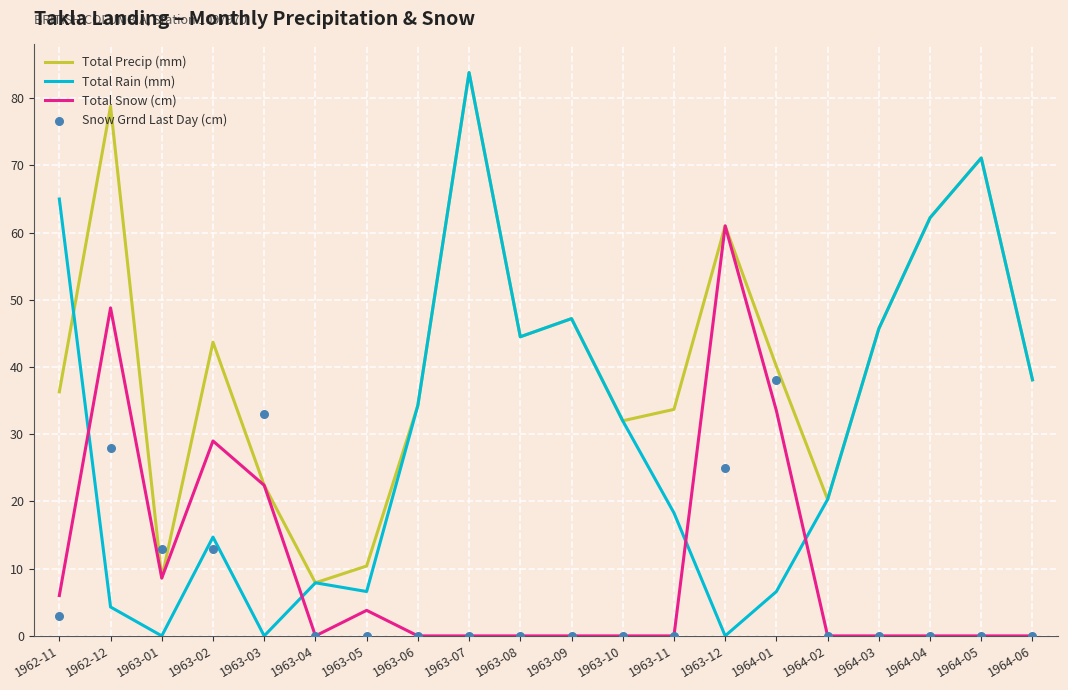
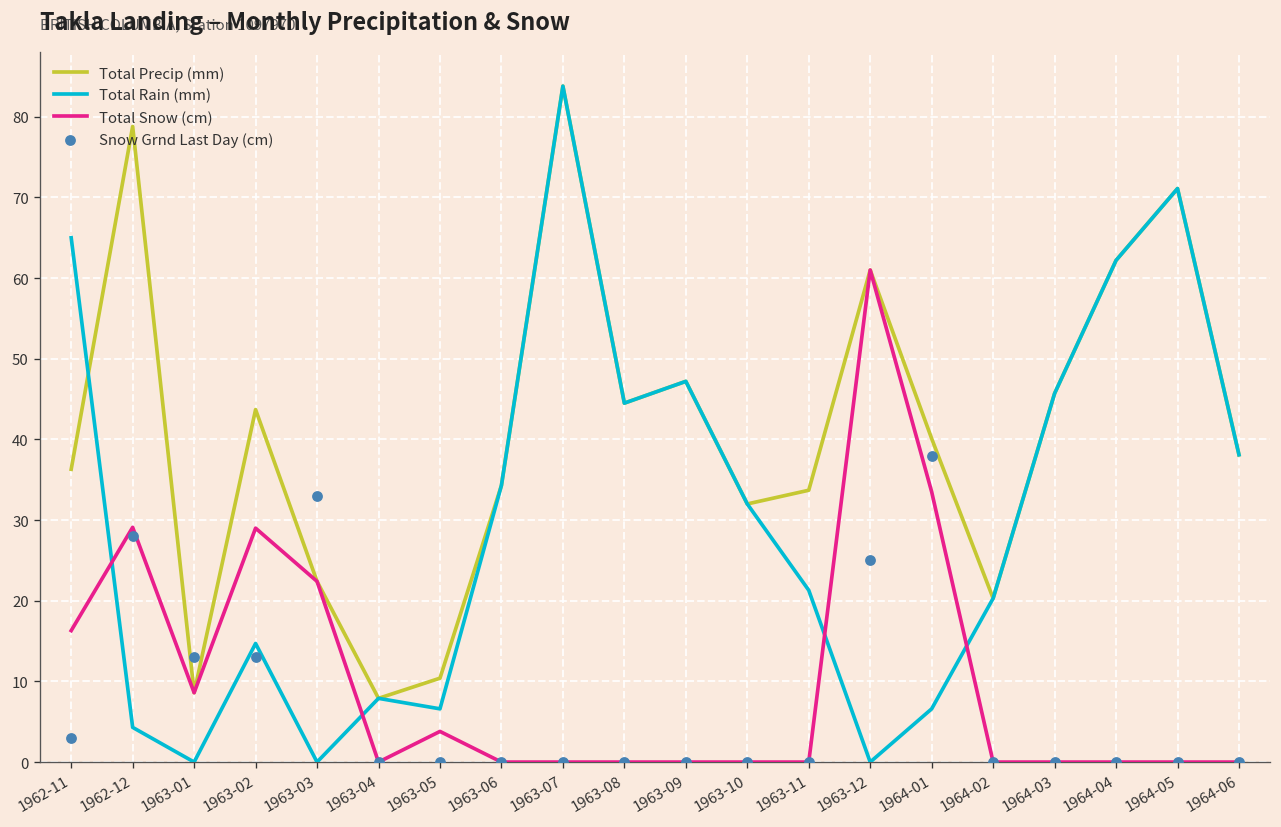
Total Snow (cm), 1962-11: 6 -> 16
Total Snow (cm), 1962-12: 49 -> 29
Total Rain (mm), 1963-11: 18 -> 21
